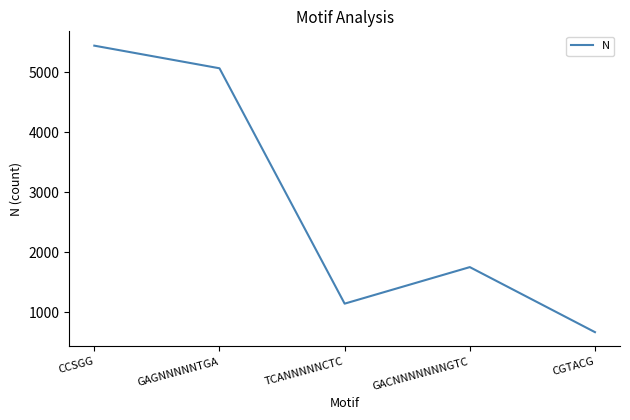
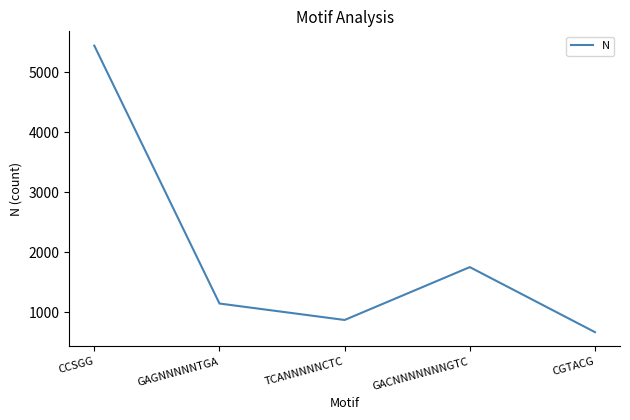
GAGNNNNNTGA: 5100 -> 1100
TCANNNNNCTC: 1100 -> 900
